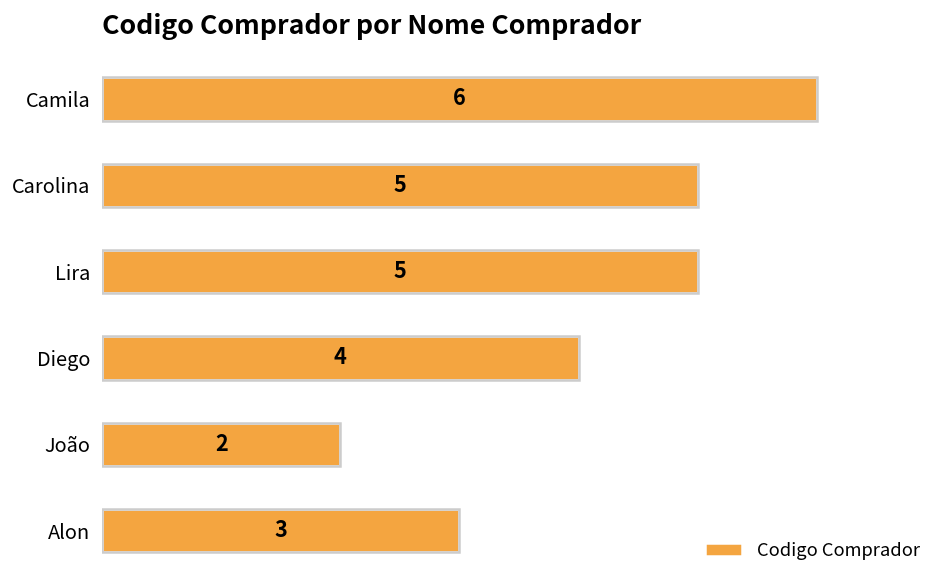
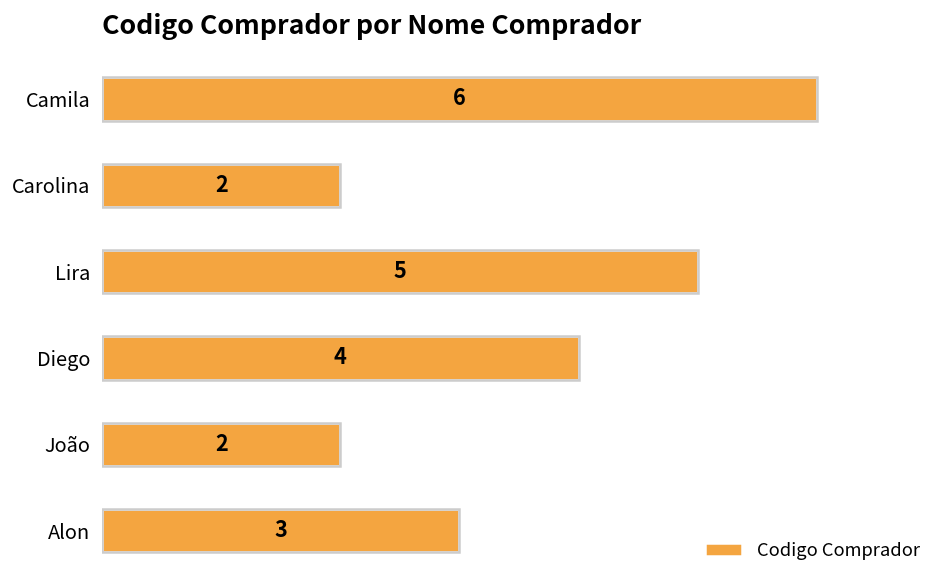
Carolina: 5 -> 2
